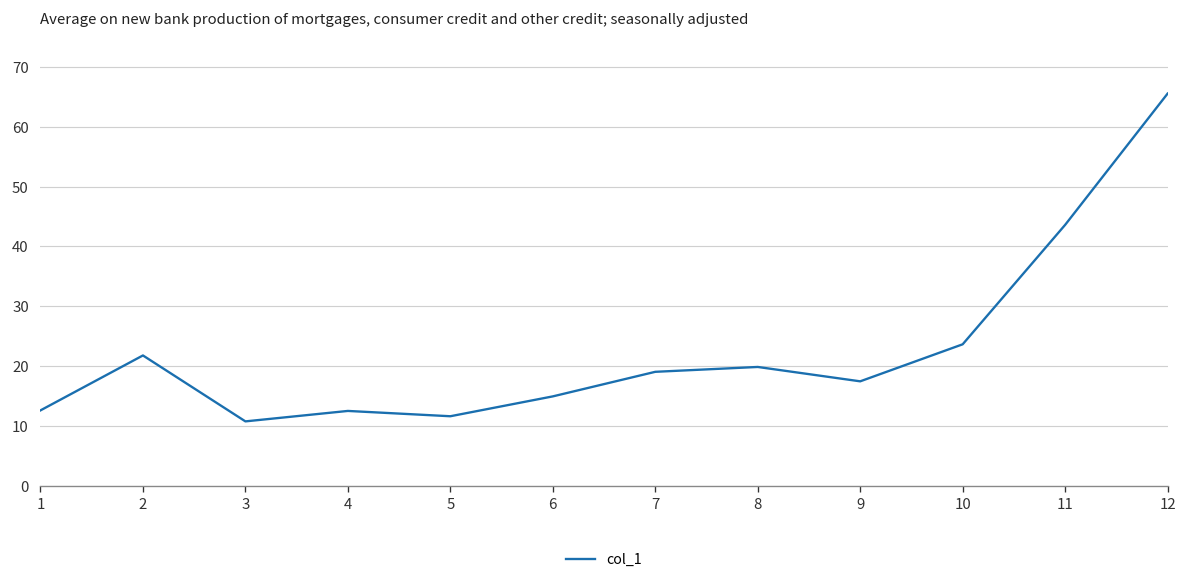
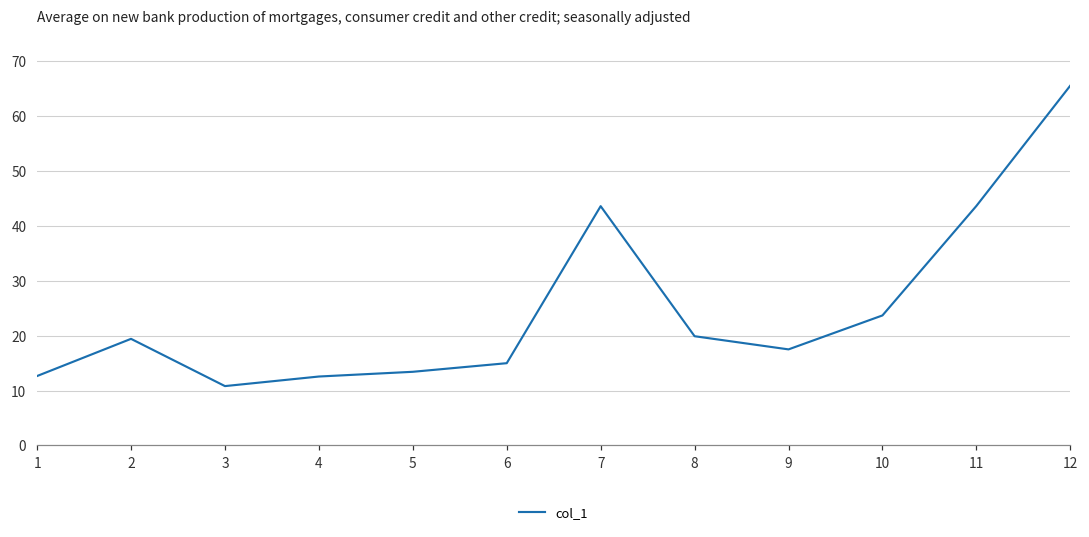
2: 22 -> 19
5: 12 -> 13
7: 19 -> 44
